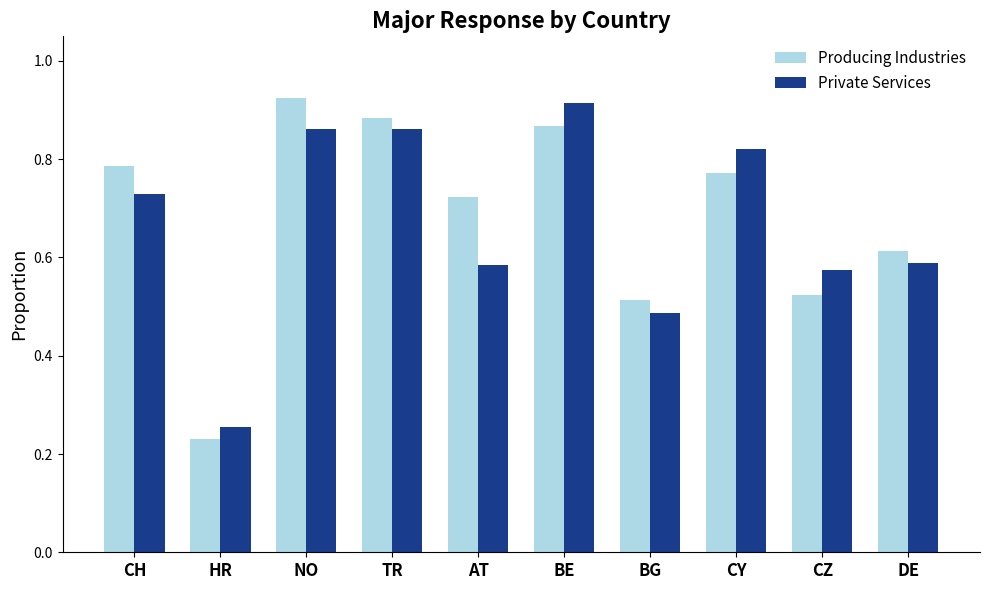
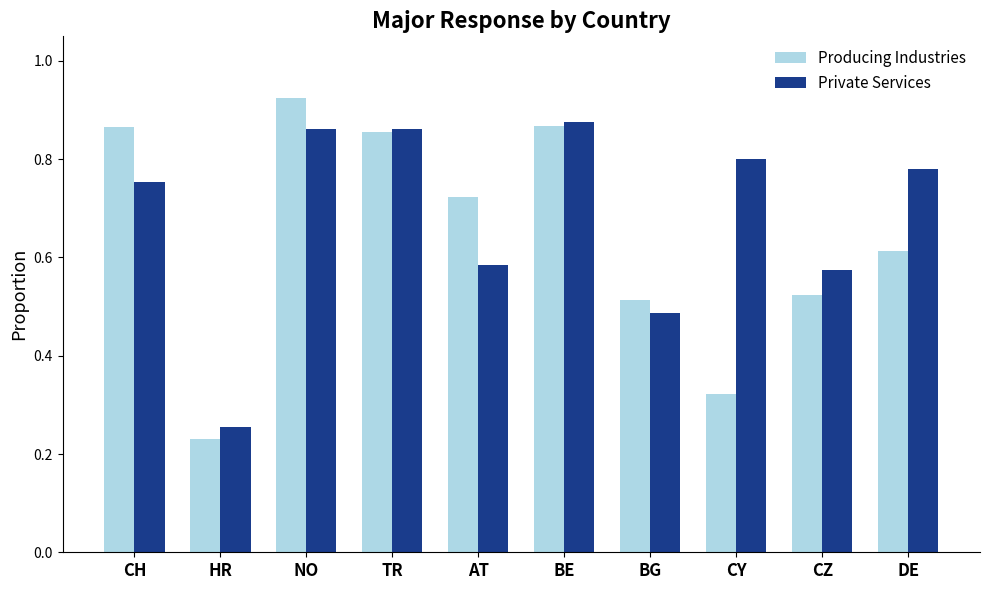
Producing Industries, CH: 0.79 -> 0.87
Private Services, CH: 0.73 -> 0.75
Producing Industries, TR: 0.88 -> 0.86
Private Services, BE: 0.91 -> 0.88
Producing Industries, CY: 0.77 -> 0.32
Private Services, CY: 0.82 -> 0.80
Private Services, DE: 0.59 -> 0.78
